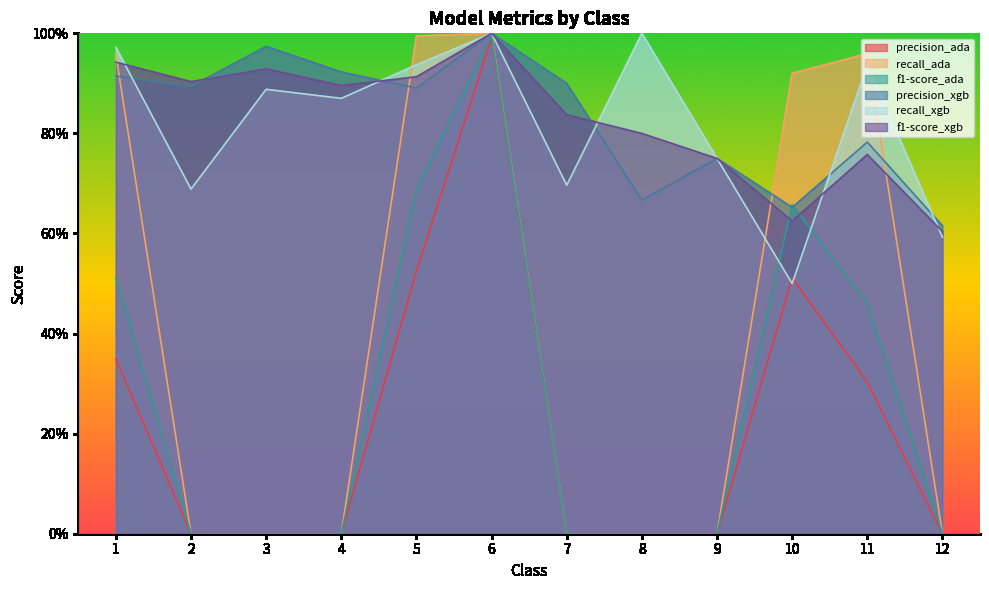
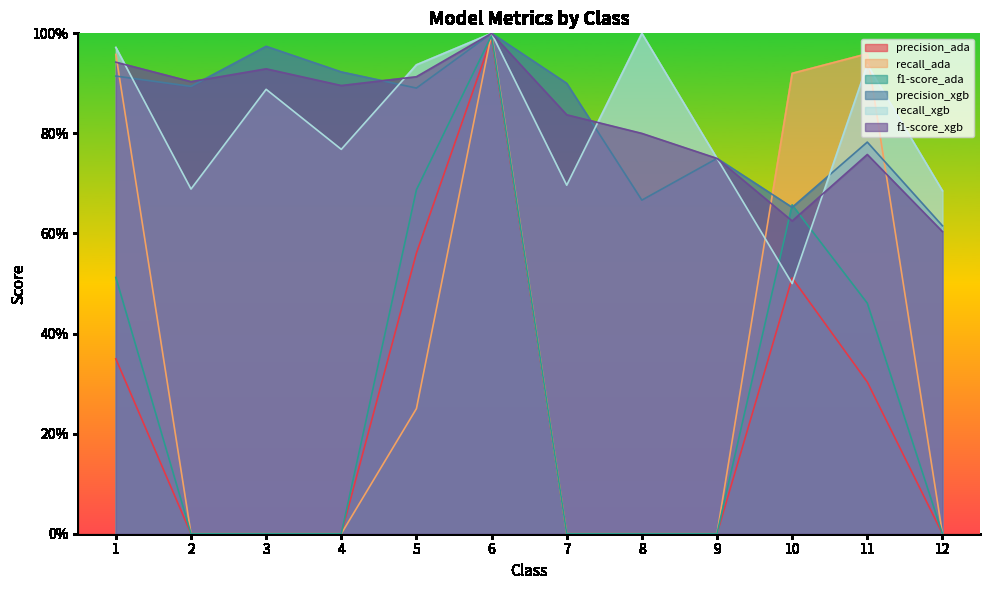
recall_xgb, 4: 87% -> 77%
precision_ada, 5: 53% -> 56%
recall_ada, 5: 99% -> 25%
recall_xgb, 12: 59% -> 69%
